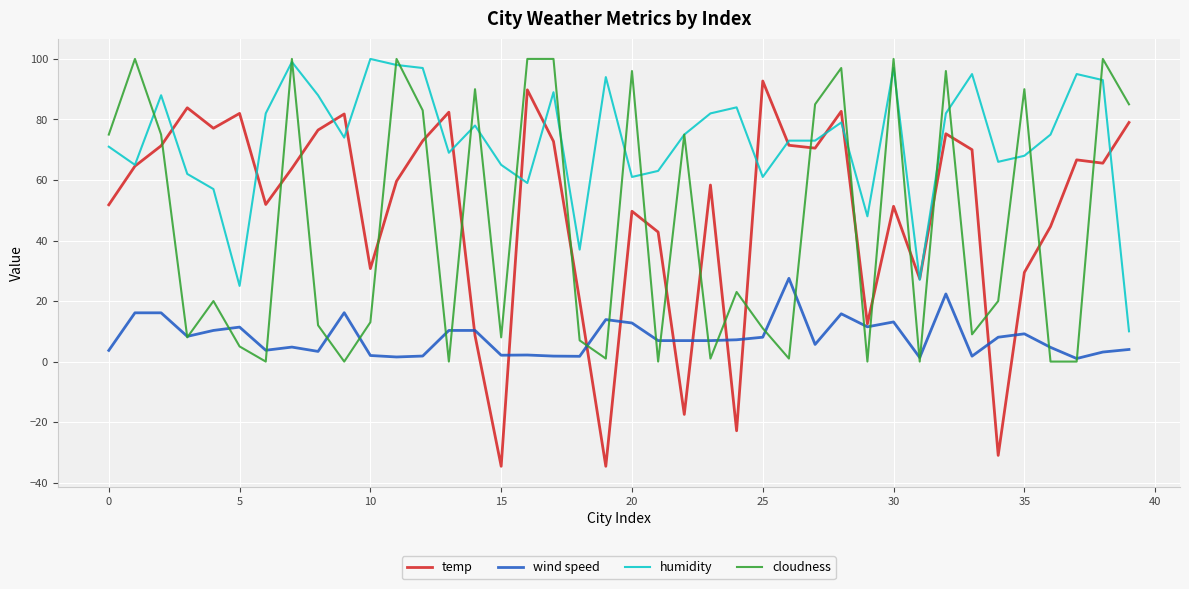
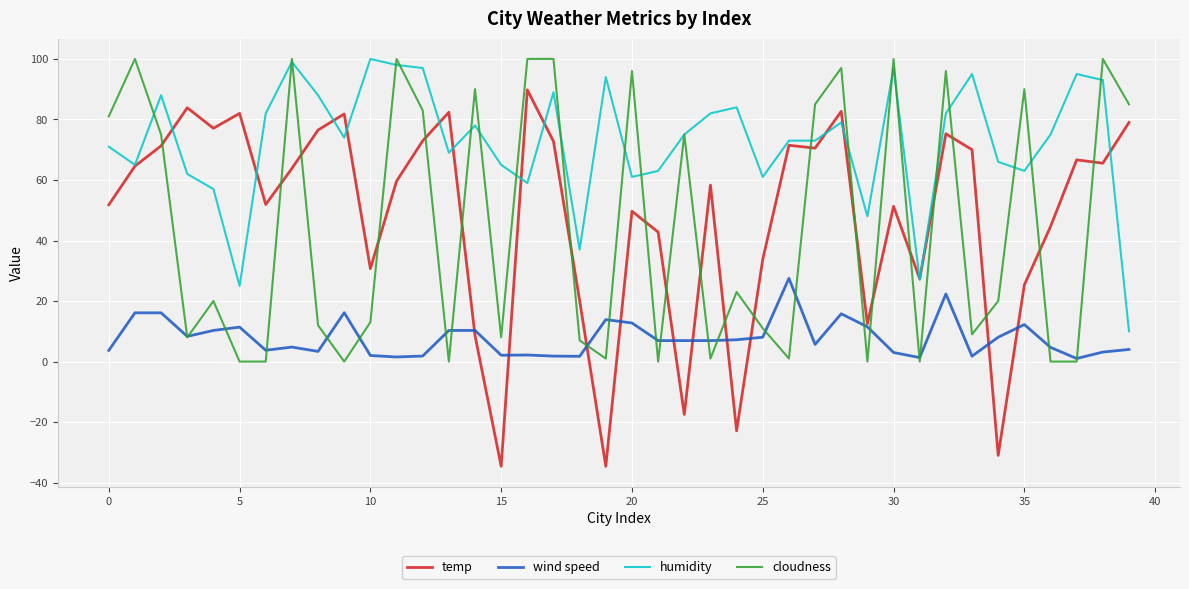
cloudness, 0: 75 -> 81
cloudness, 5: 5 -> 0
temp, 25: 93 -> 34
wind speed, 30: 13 -> 3
temp, 35: 29 -> 25
wind speed, 35: 9 -> 12
humidity, 35: 68 -> 63
